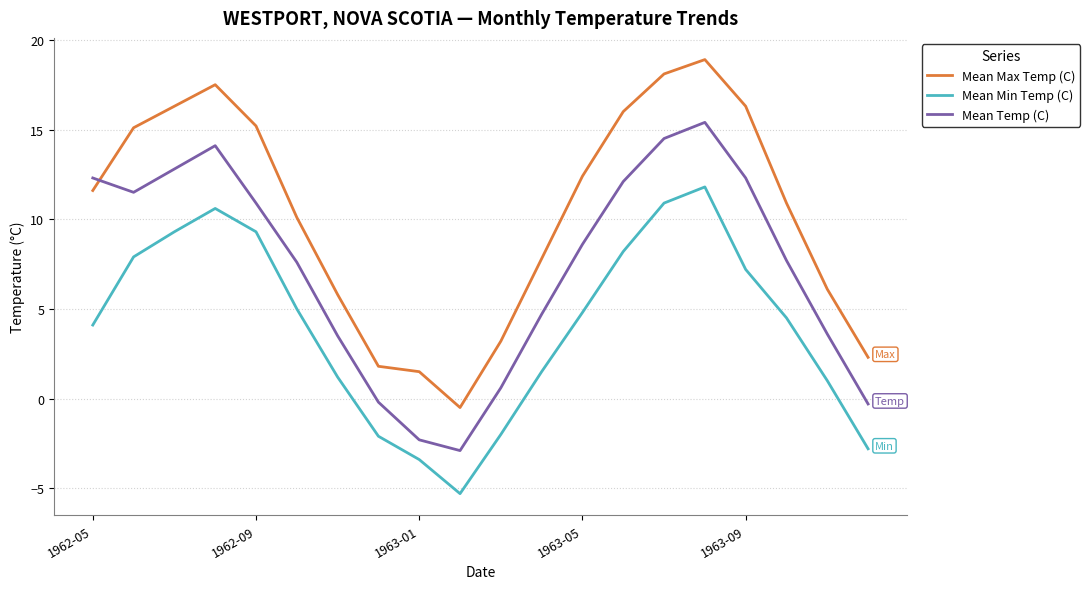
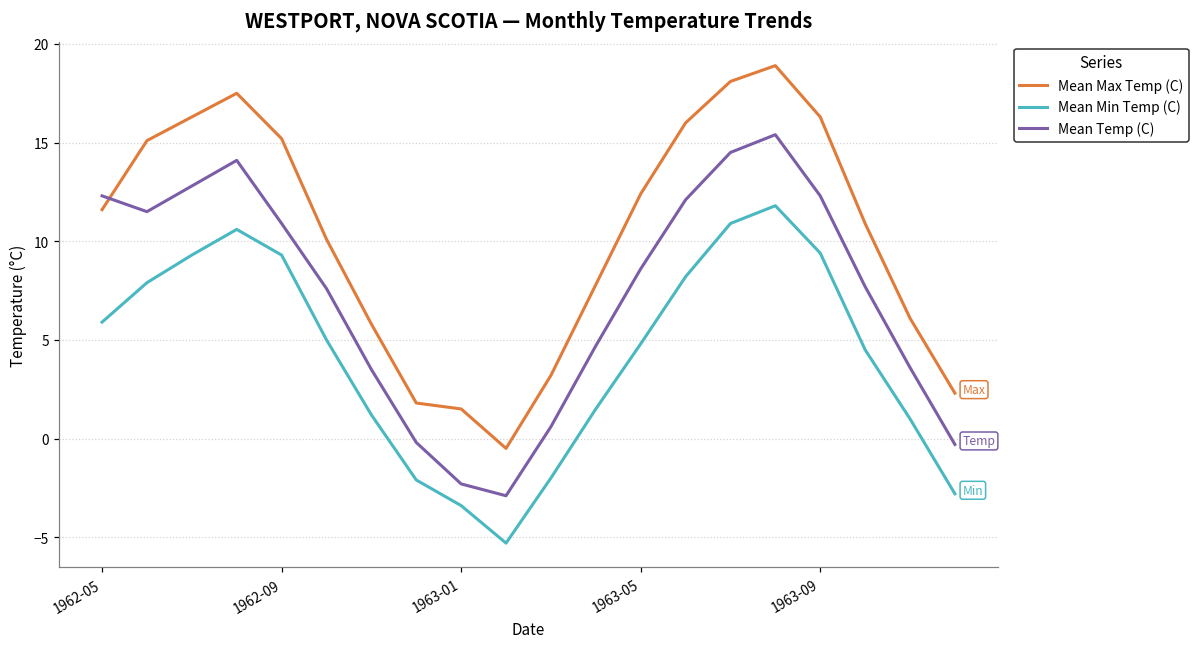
Mean Min Temp (C), 1962-05: 4.1 -> 5.9
Mean Min Temp (C), 1963-09: 7.2 -> 9.4
